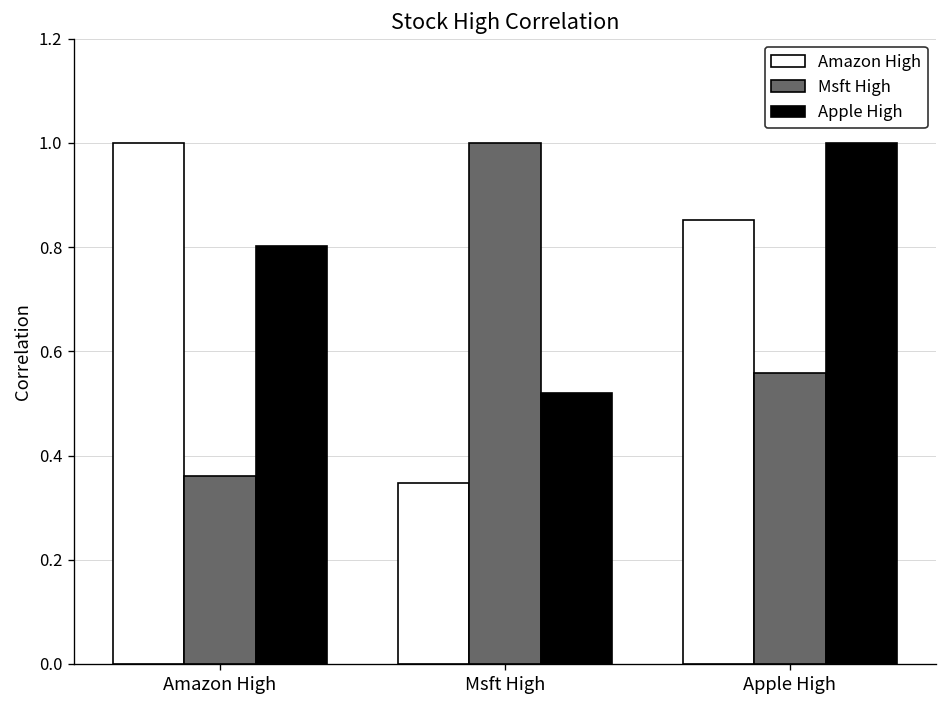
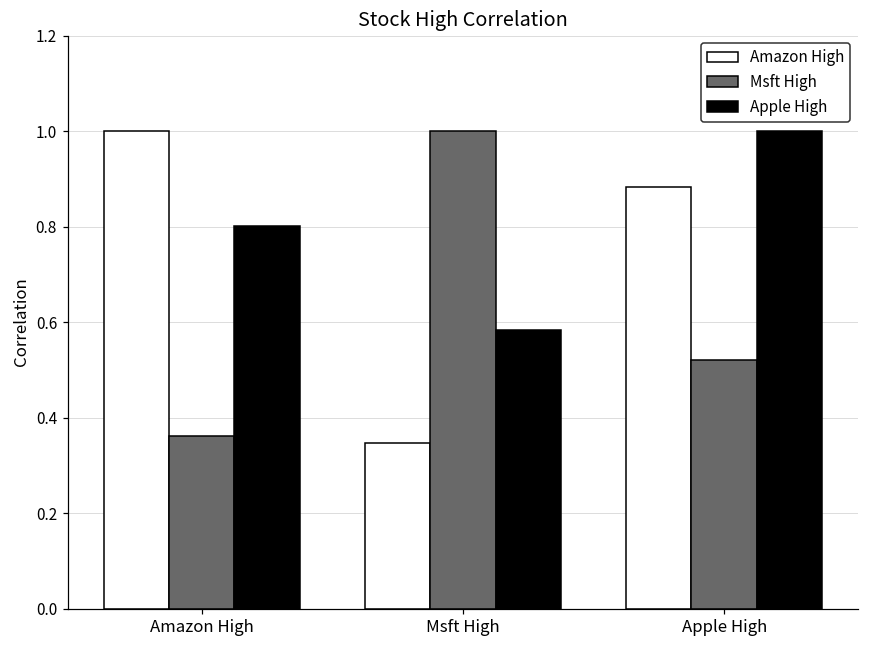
Apple High, Msft High: 0.52 -> 0.58
Amazon High, Apple High: 0.85 -> 0.88
Msft High, Apple High: 0.56 -> 0.52
